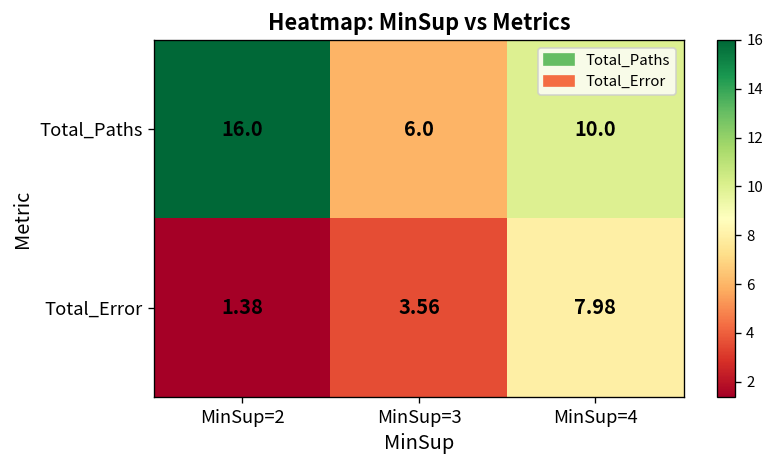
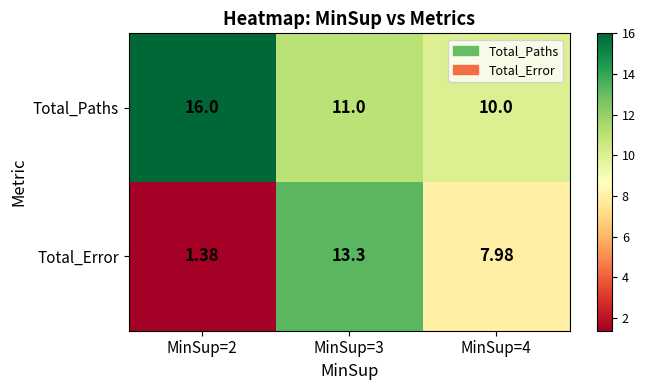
Total_Paths, MinSup=3: 6.0 -> 11.0
Total_Error, MinSup=3: 3.56 -> 13.3
